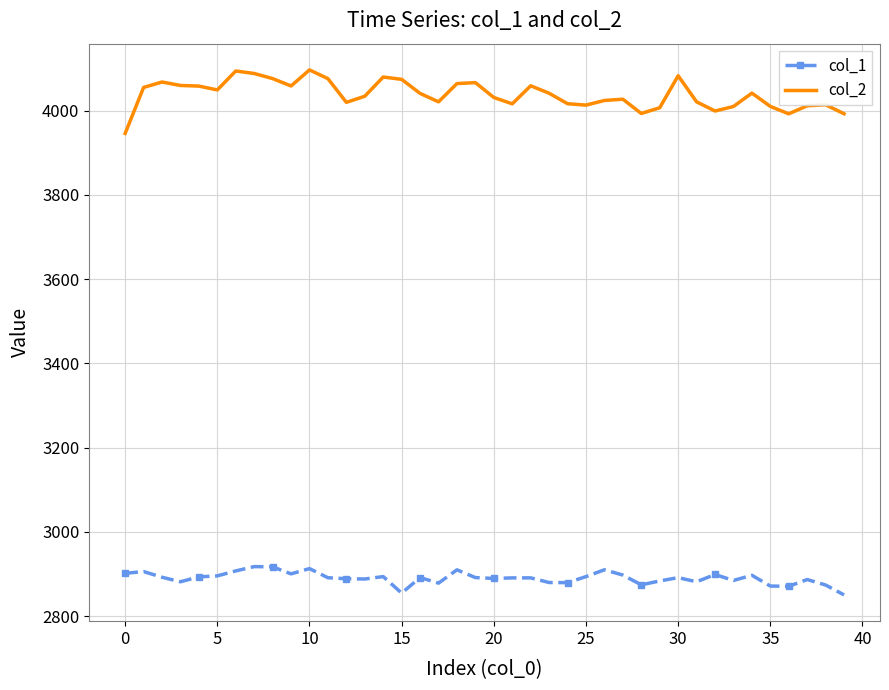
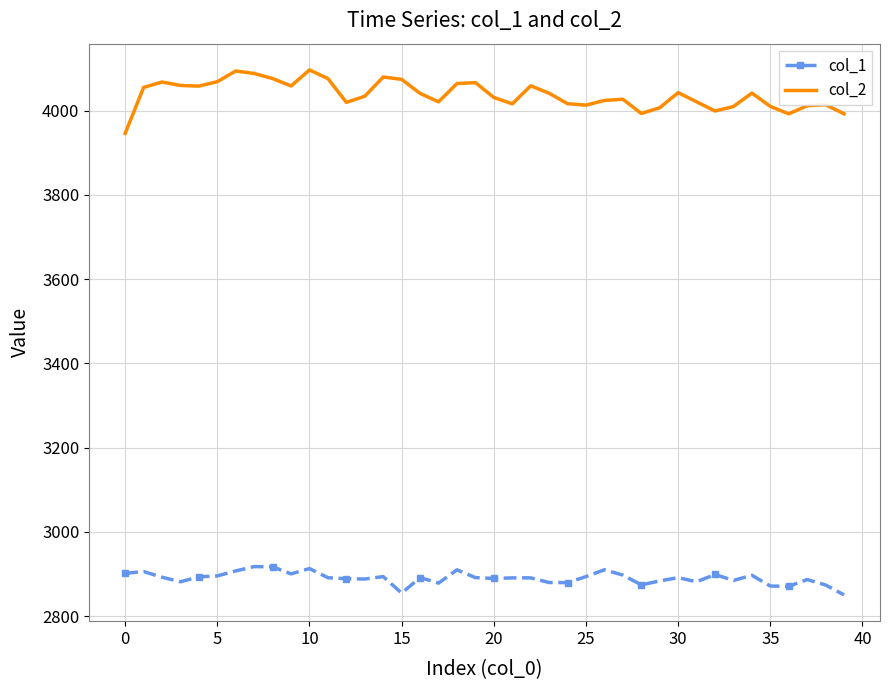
col_2, 5: 4050 -> 4070
col_2, 30: 4080 -> 4040
